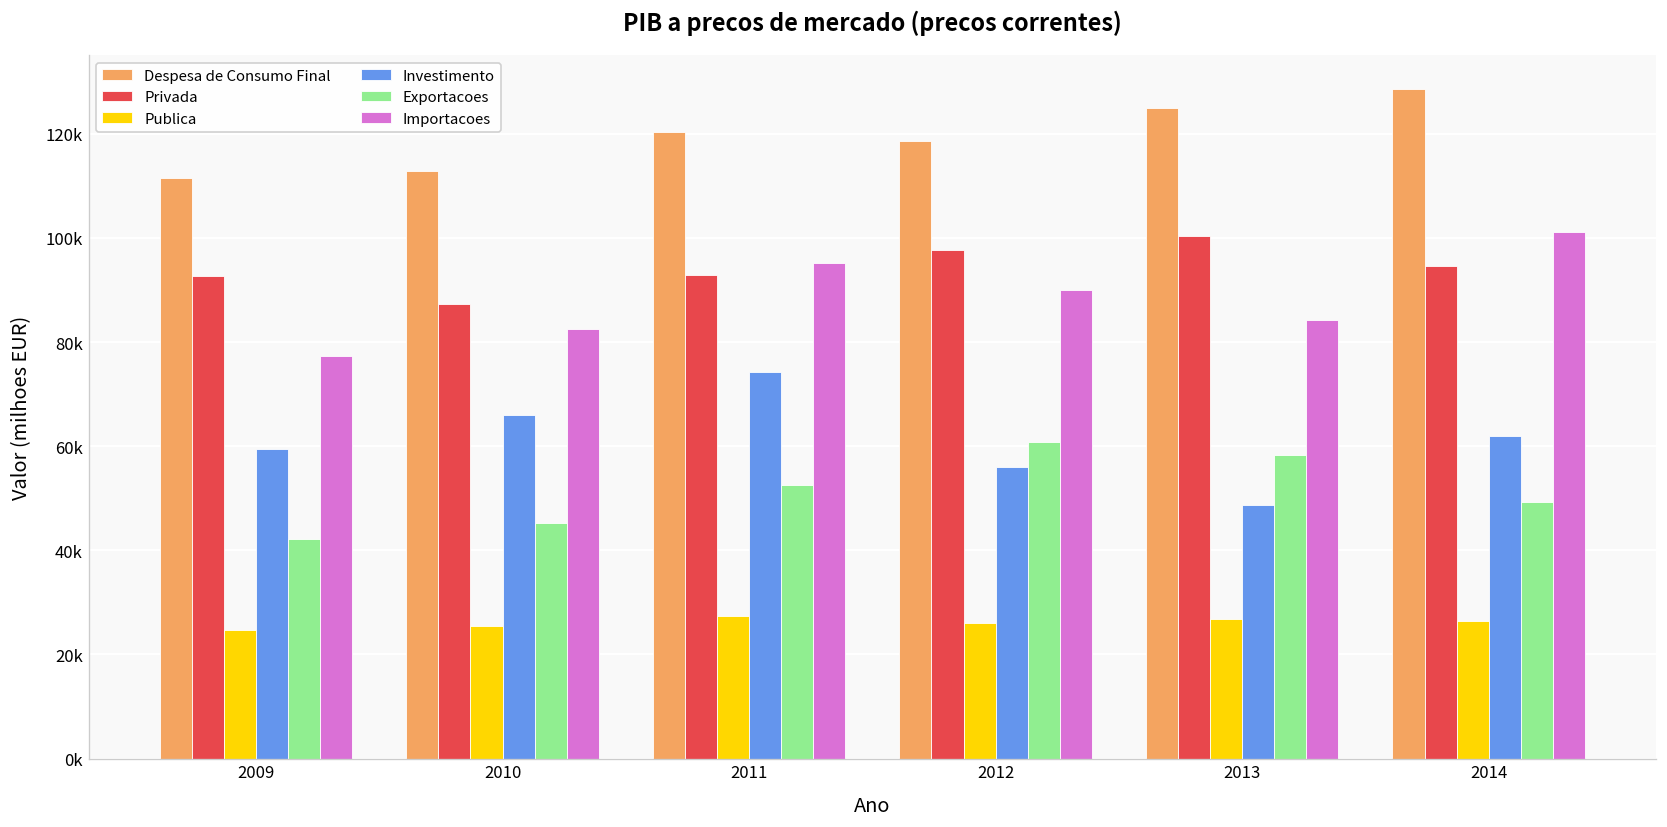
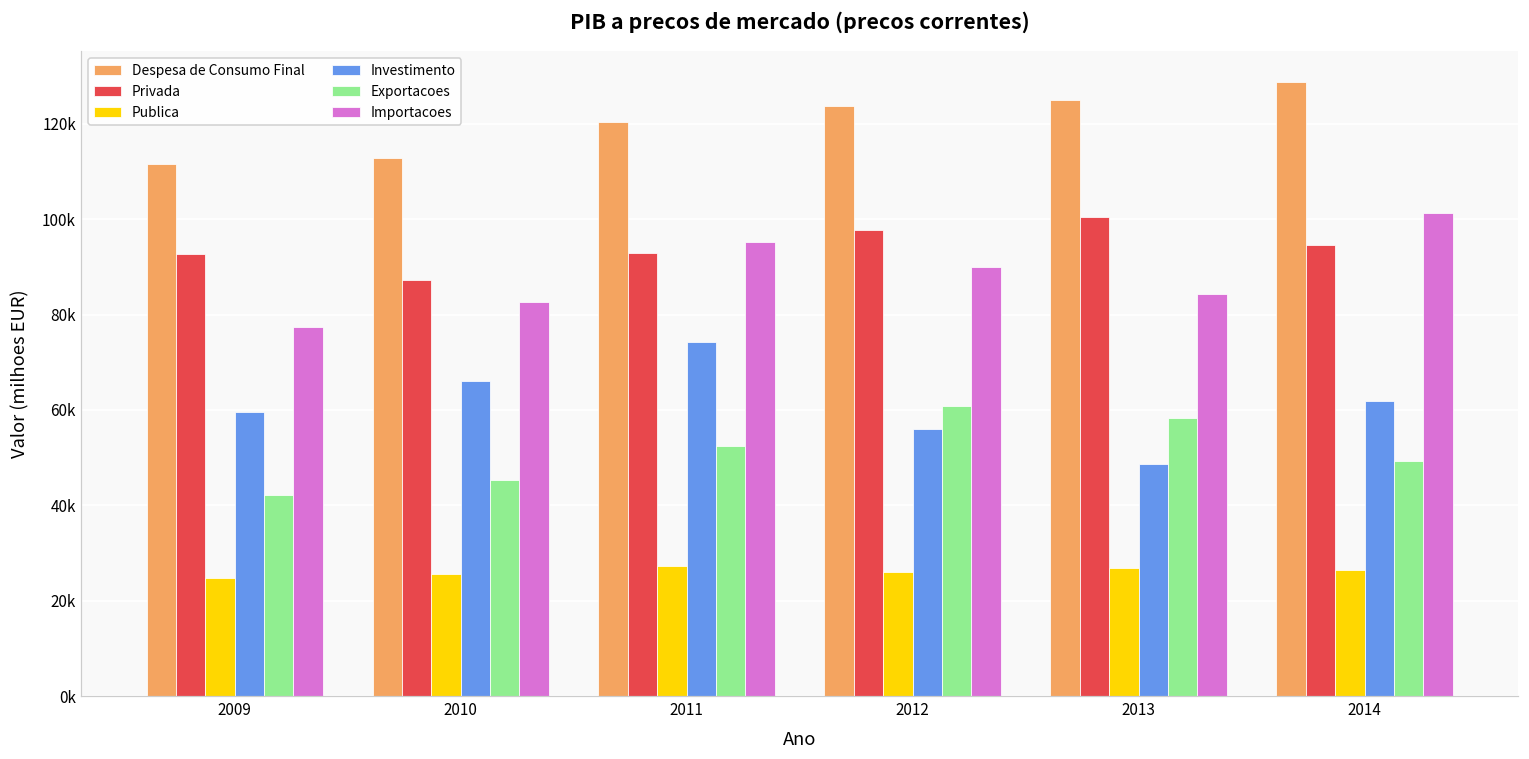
Despesa de Consumo Final, 2012: 119000 -> 124000
